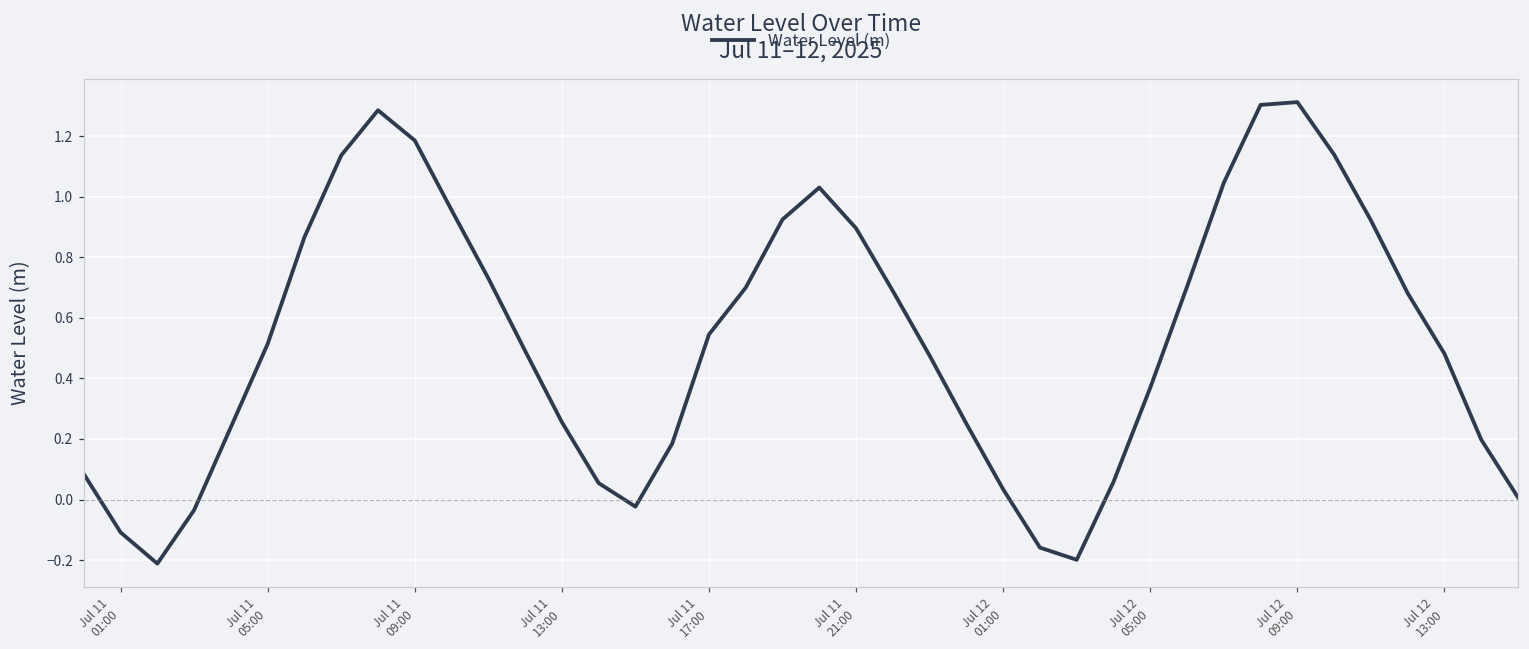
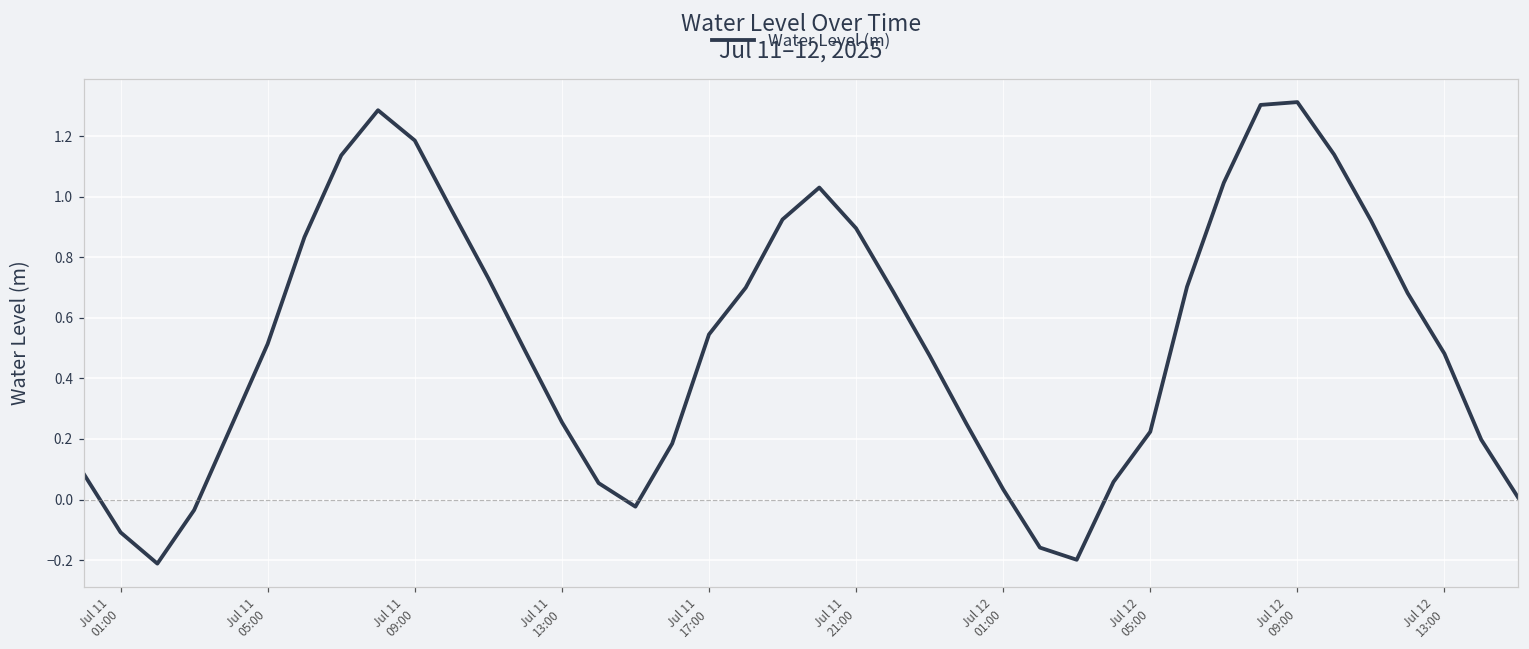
Jul 12 05:00: 0.37 -> 0.22
